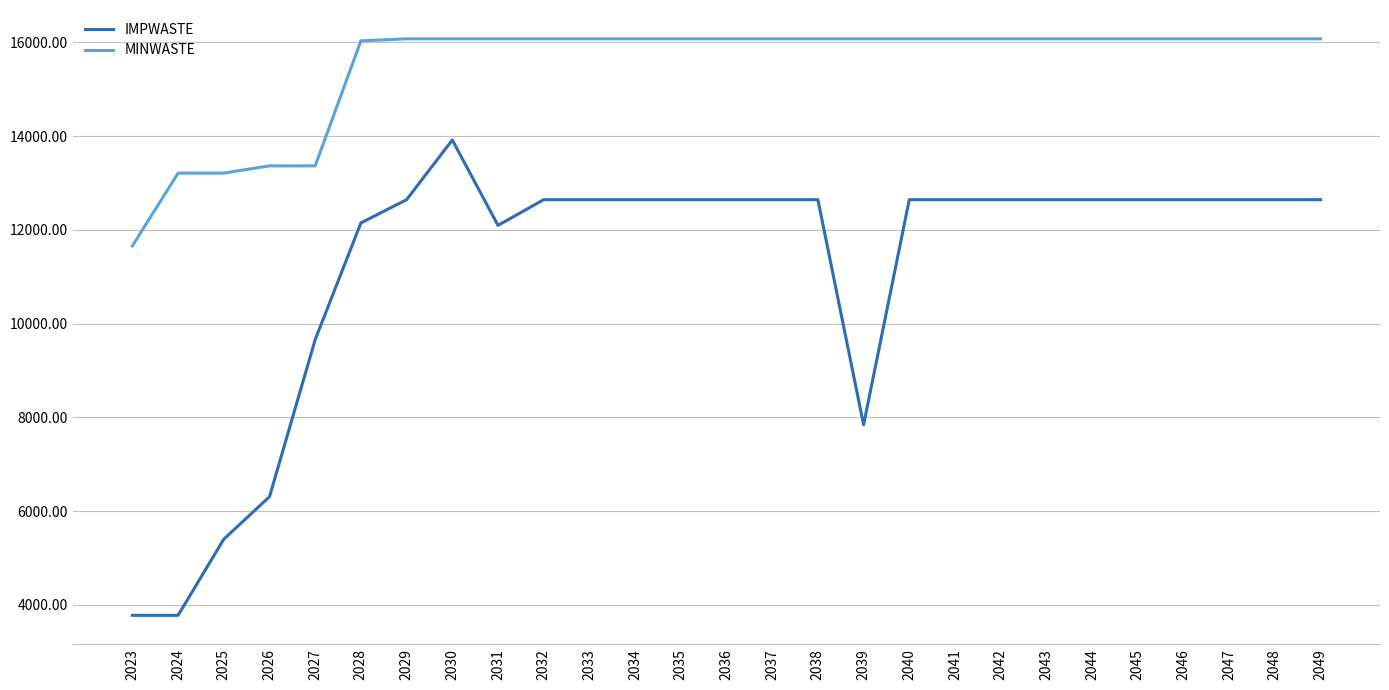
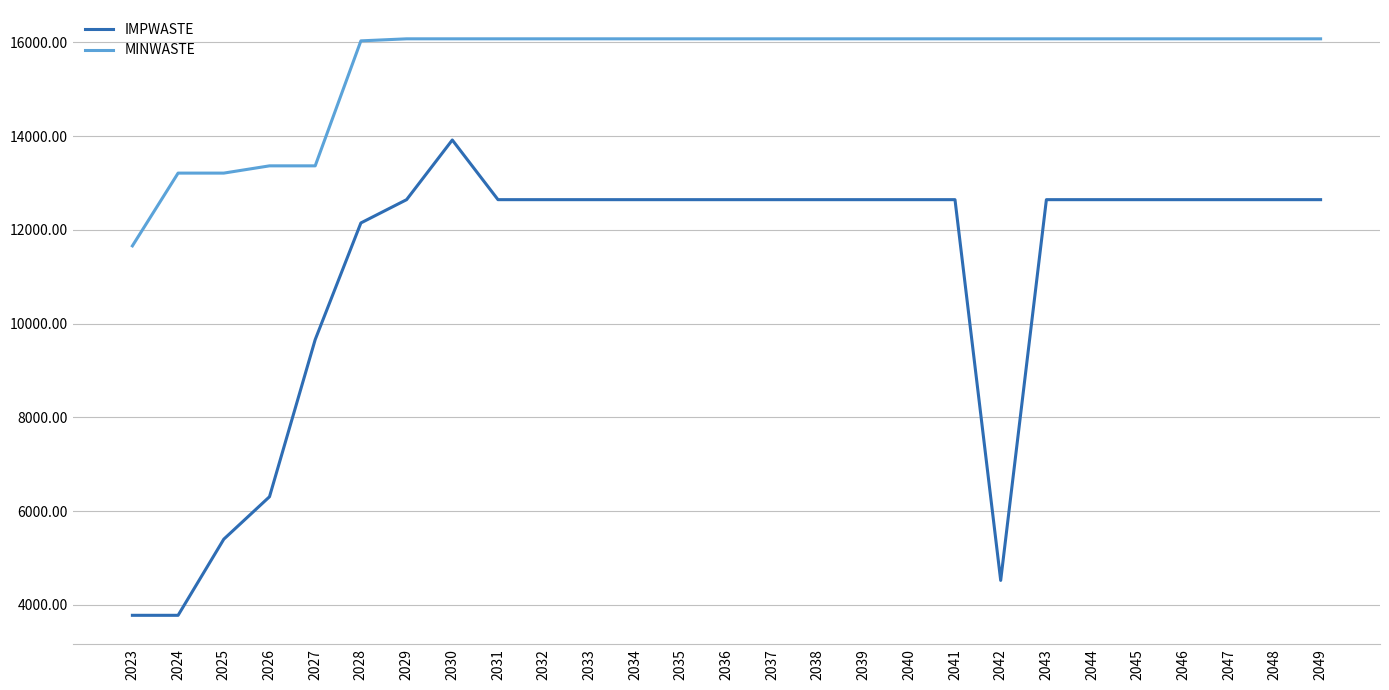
IMPWASTE, 2031: 12100 -> 12600
IMPWASTE, 2039: 7800 -> 12600
IMPWASTE, 2042: 12600 -> 4500
